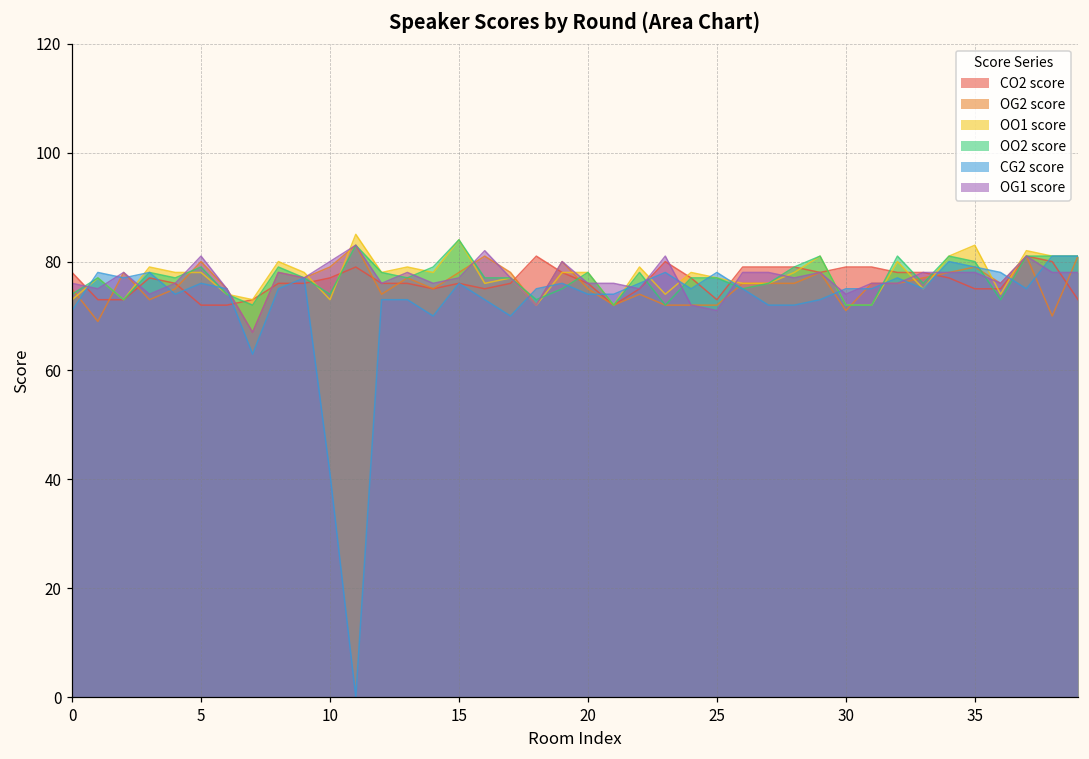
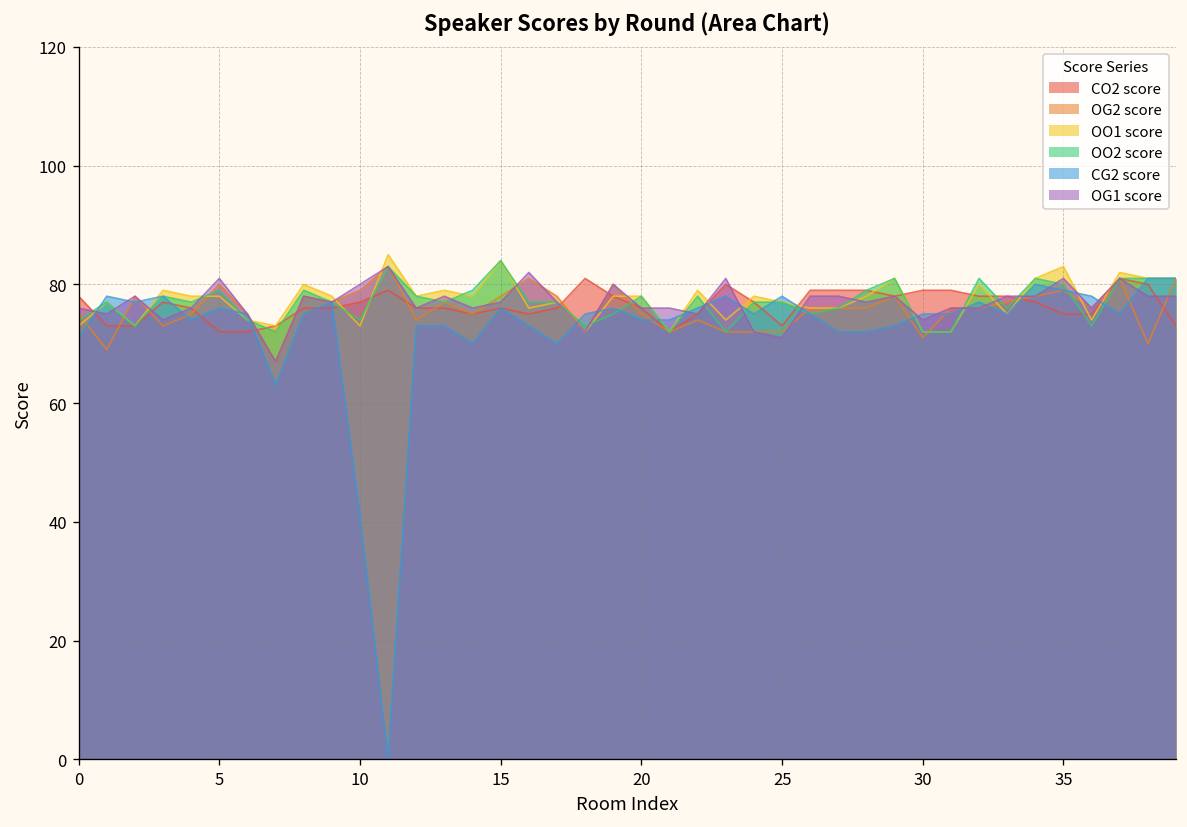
OG1 score, 35: 78 -> 81
